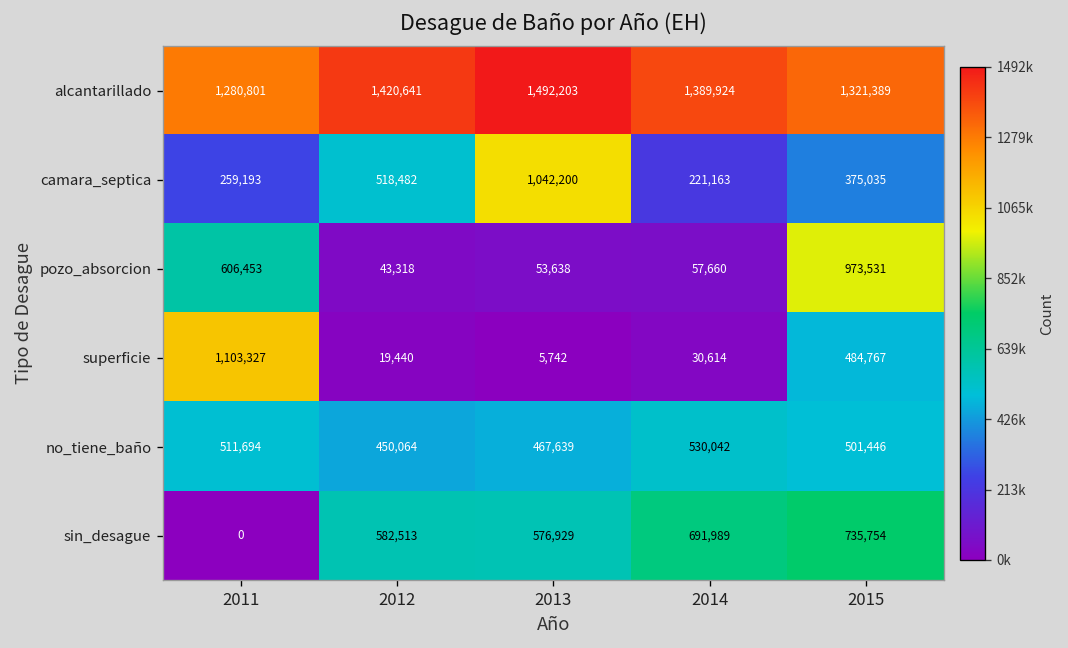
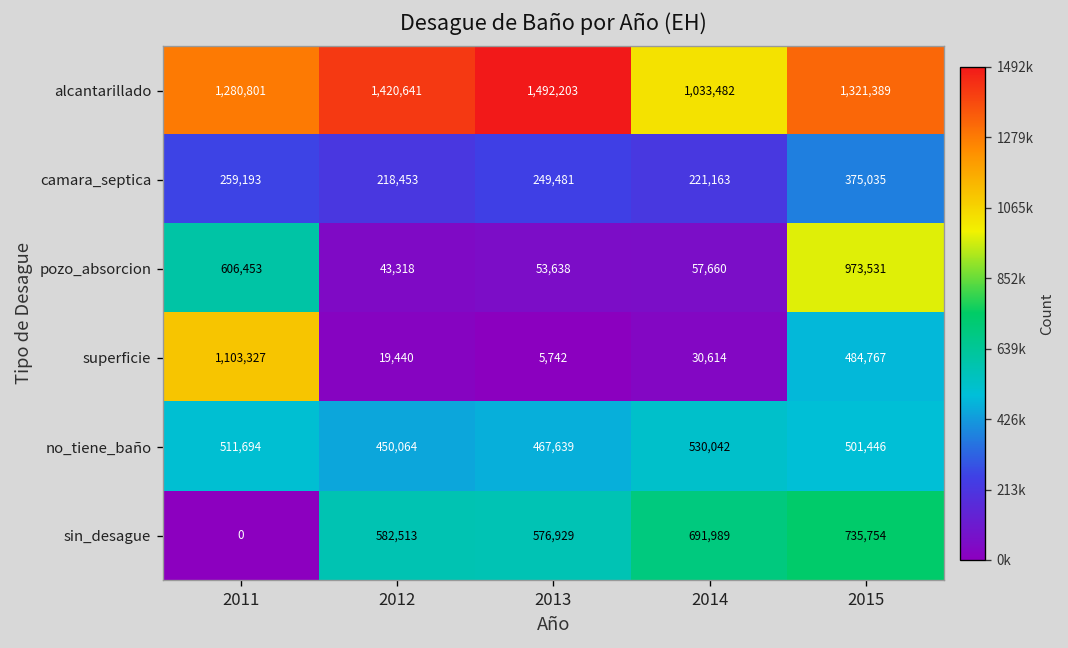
alcantarillado, 2014: 1,389,924 -> 1,033,482
camara_septica, 2012: 518,482 -> 218,453
camara_septica, 2013: 1,042,200 -> 249,481
